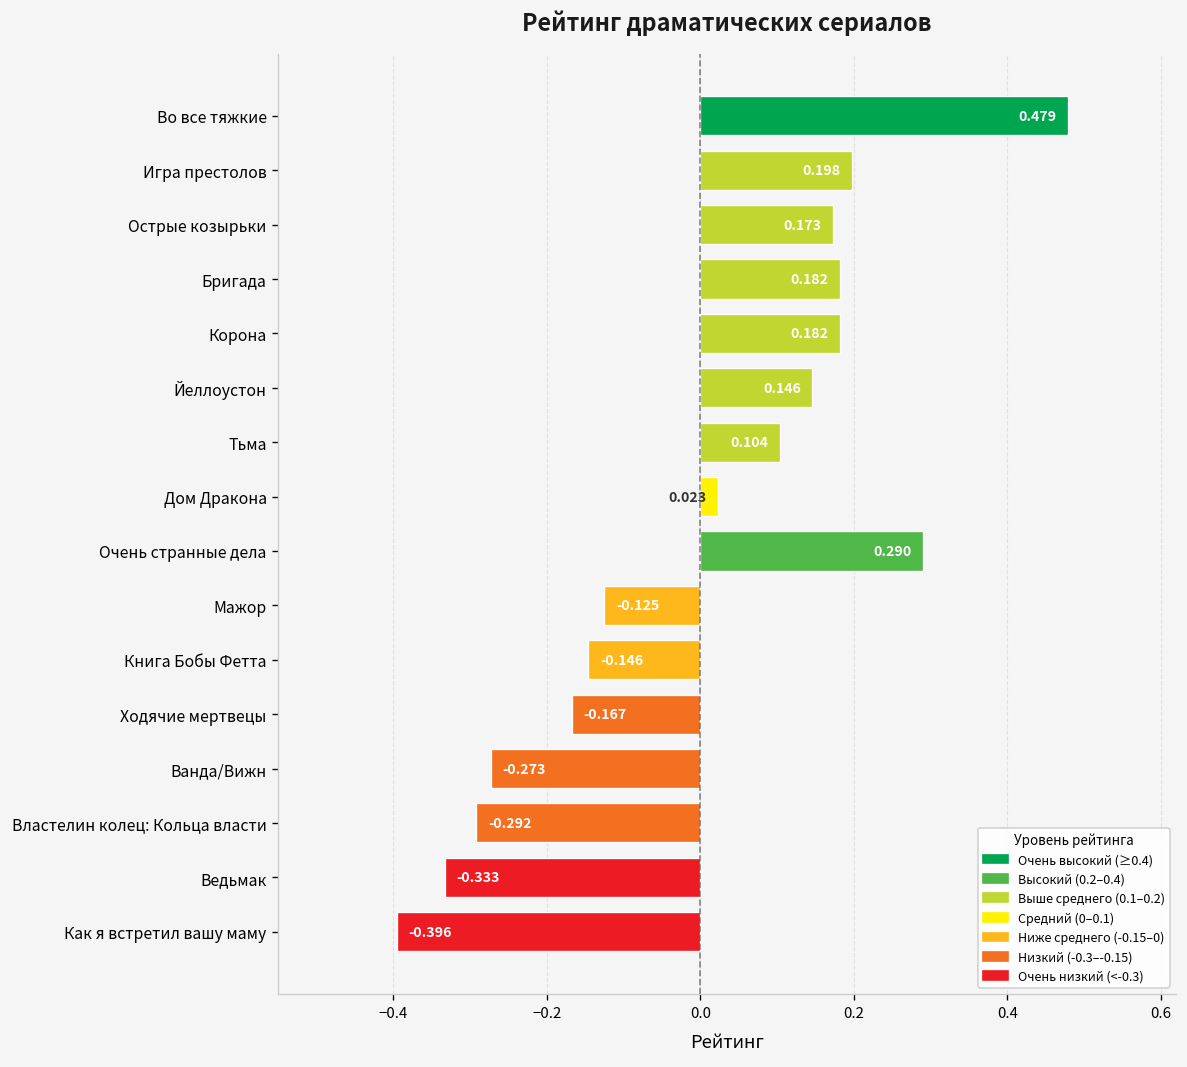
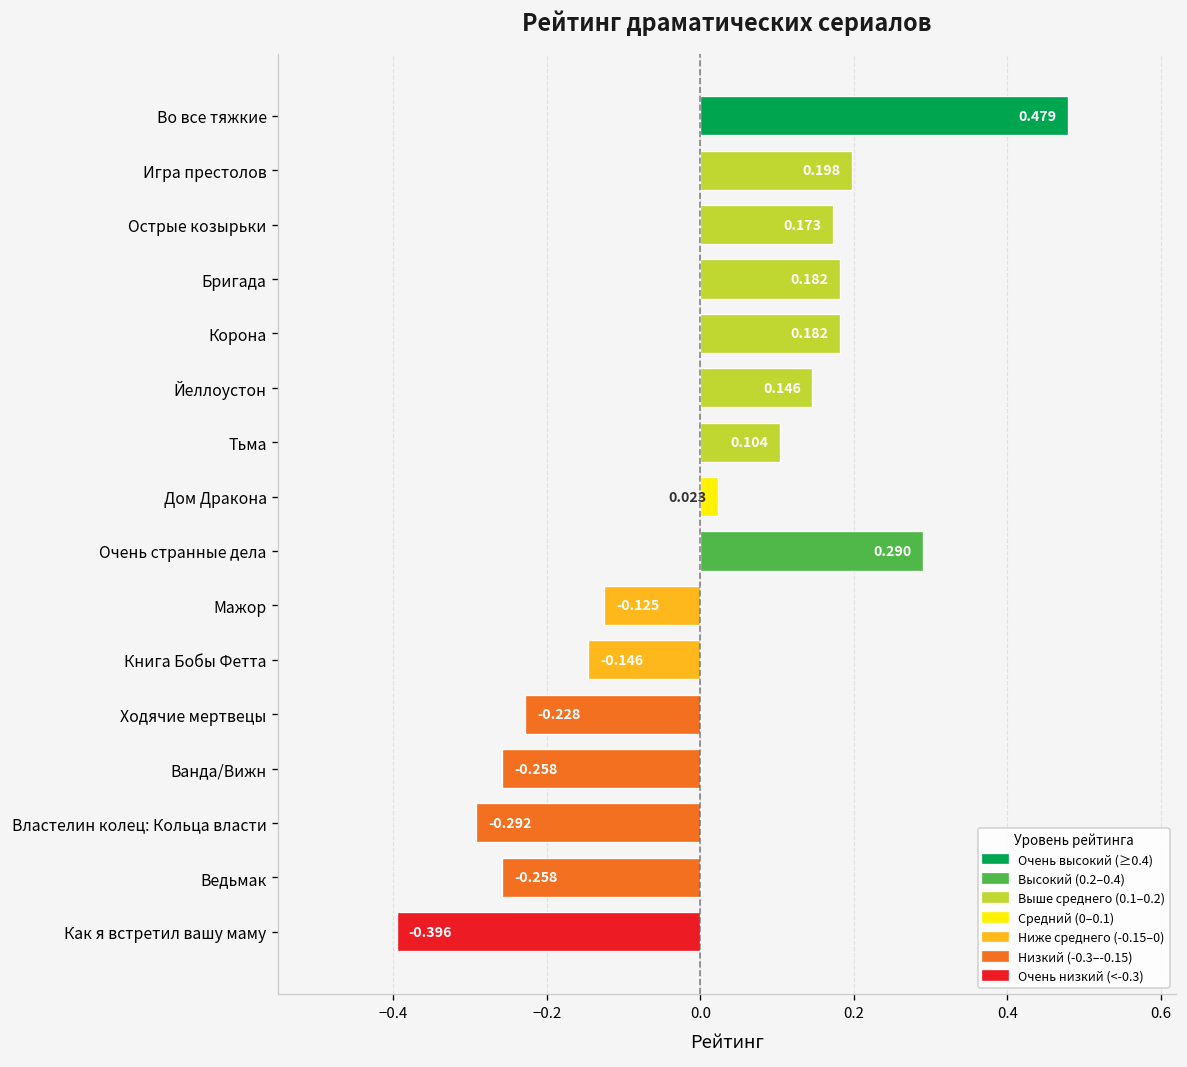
Ходячие мертвецы: -0.167 -> -0.228
Ванда/Вижн: -0.273 -> -0.258
Ведьмак: -0.333 -> -0.258
